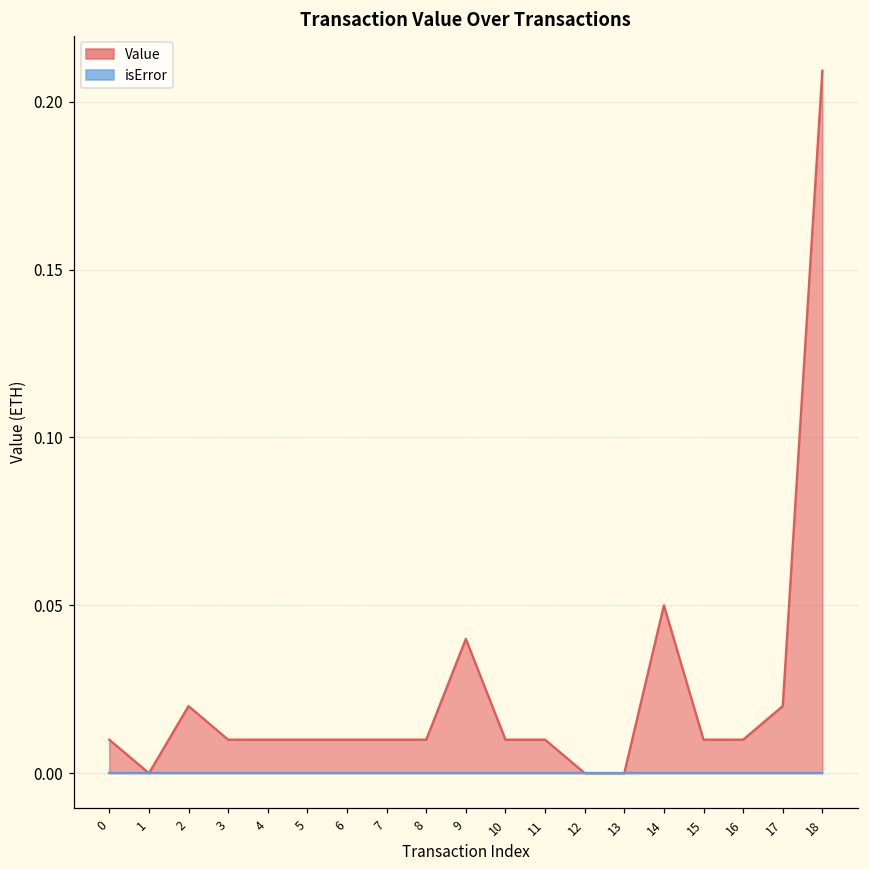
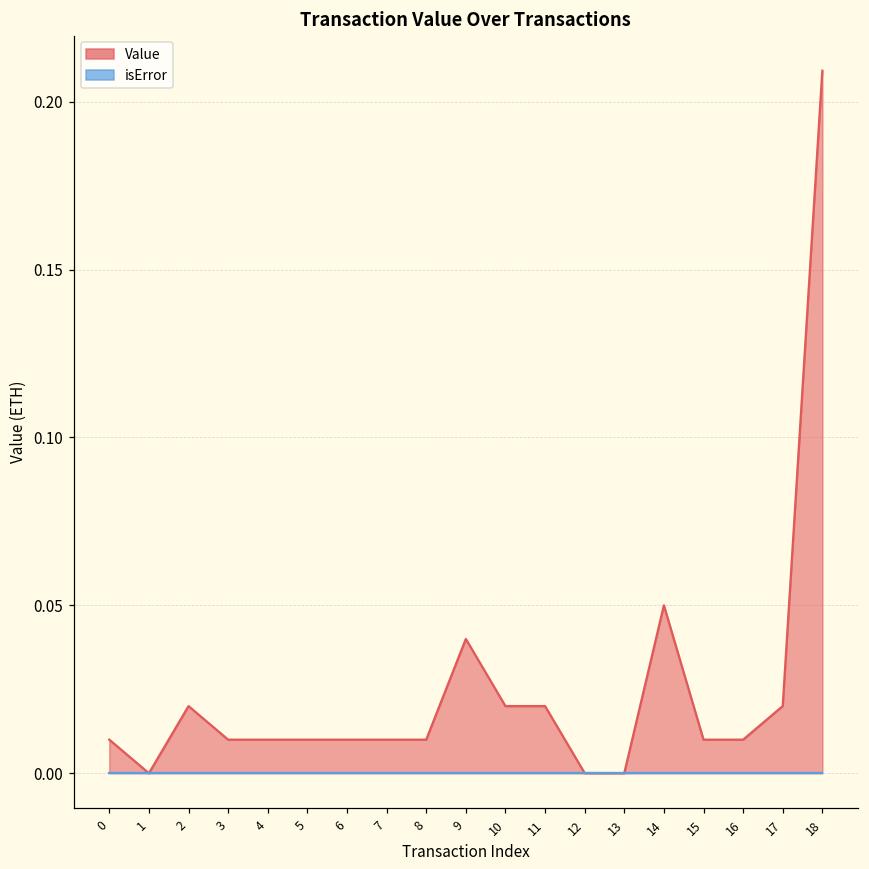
Value, 10: 0.01 -> 0.02
Value, 11: 0.01 -> 0.02
